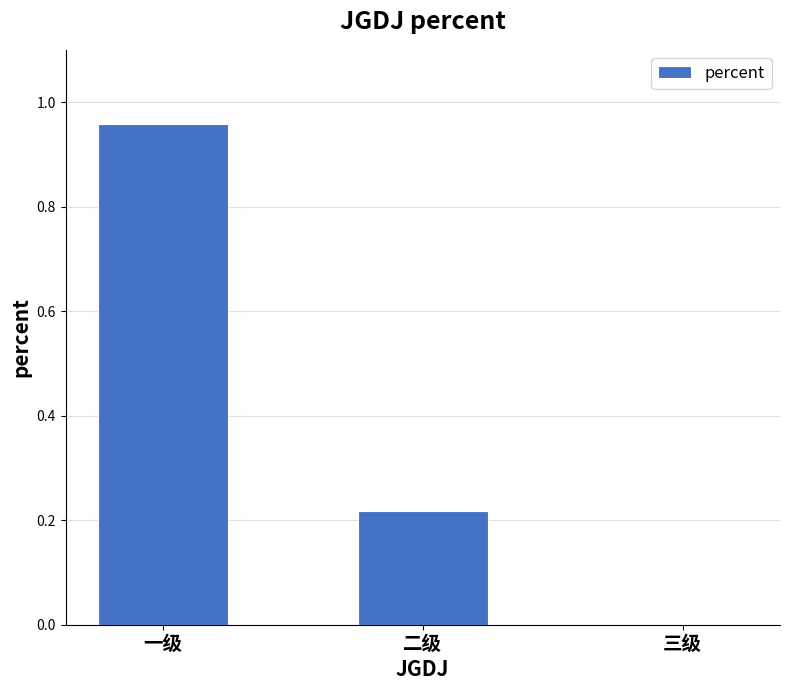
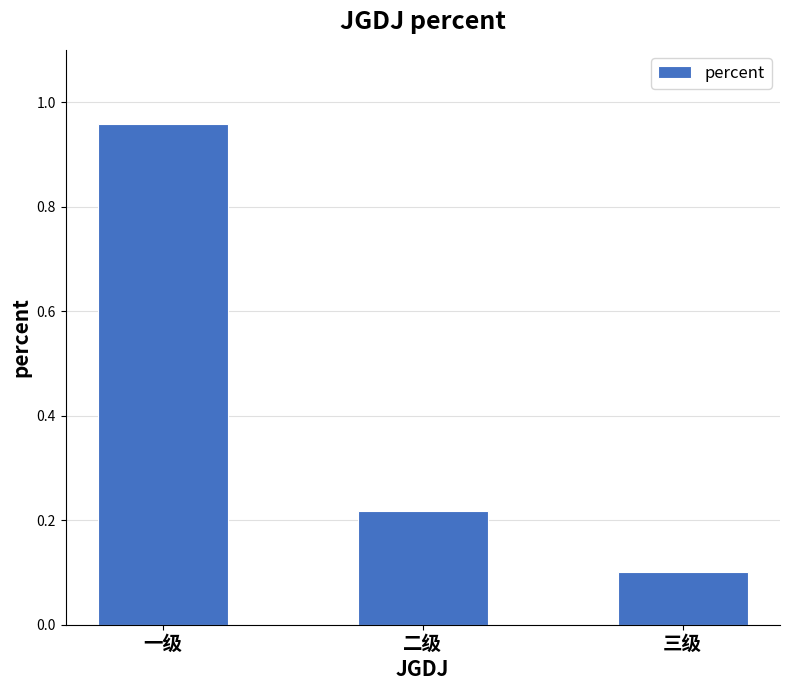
三级: 0.0 -> 0.1
